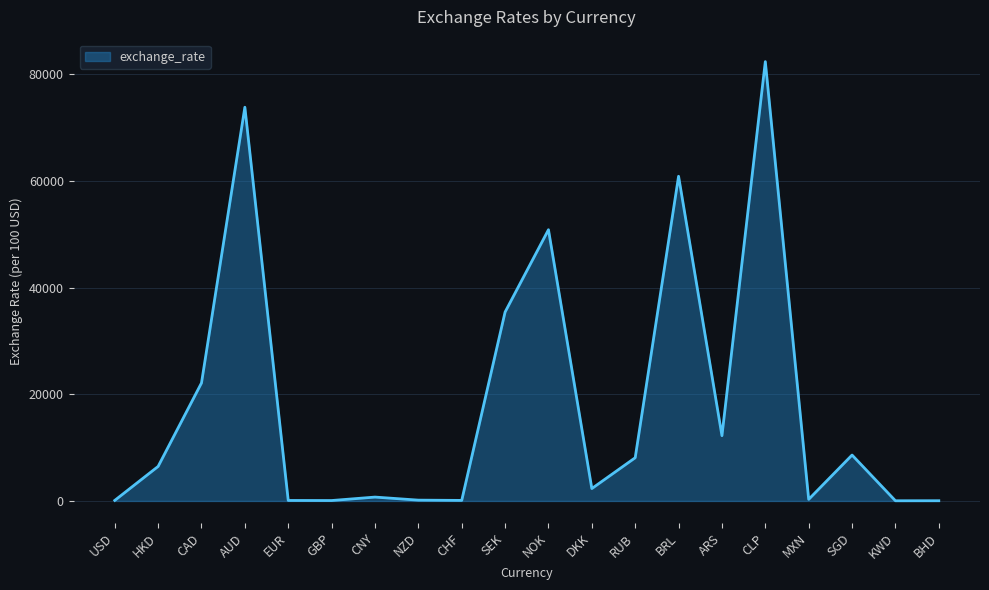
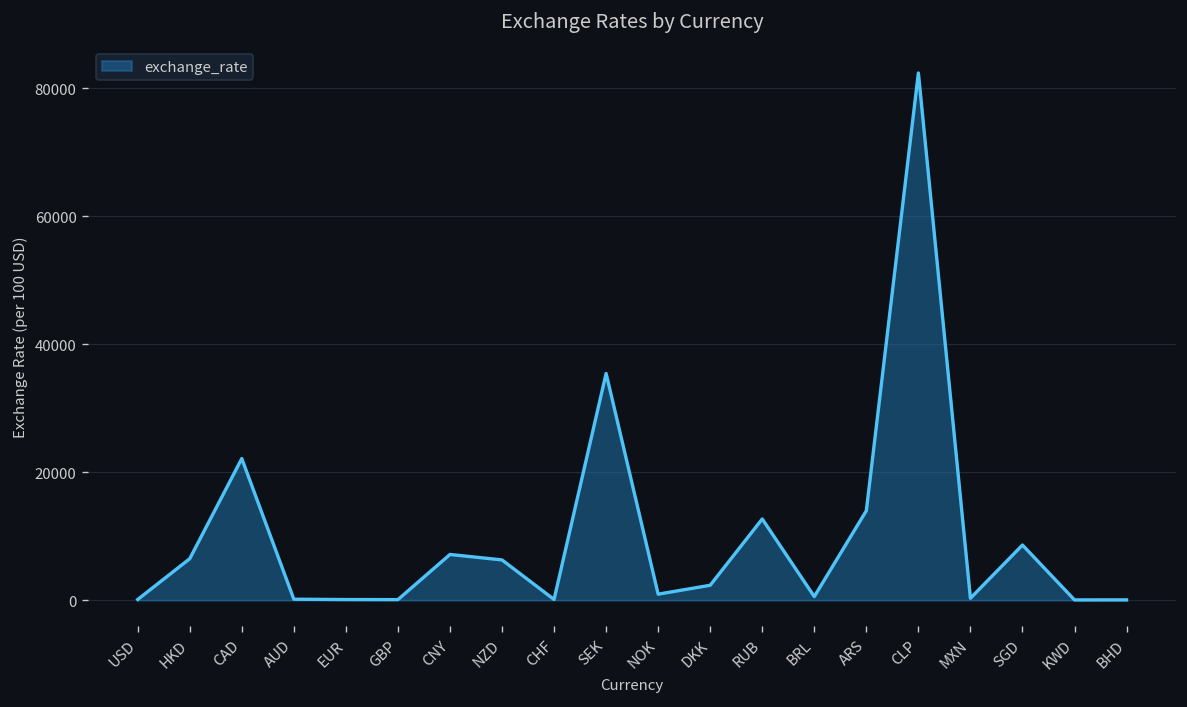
AUD: 74000 -> 0
CNY: 1000 -> 7000
NZD: 0 -> 6000
NOK: 51000 -> 1000
RUB: 8000 -> 13000
BRL: 61000 -> 1000
ARS: 12000 -> 14000
